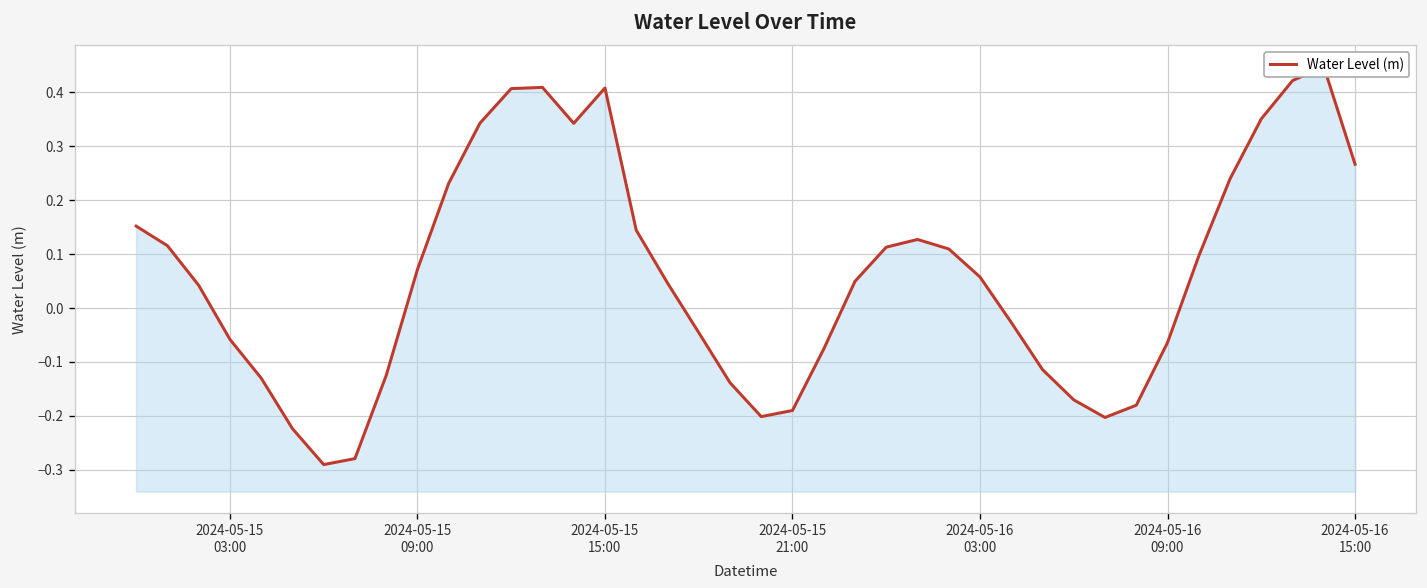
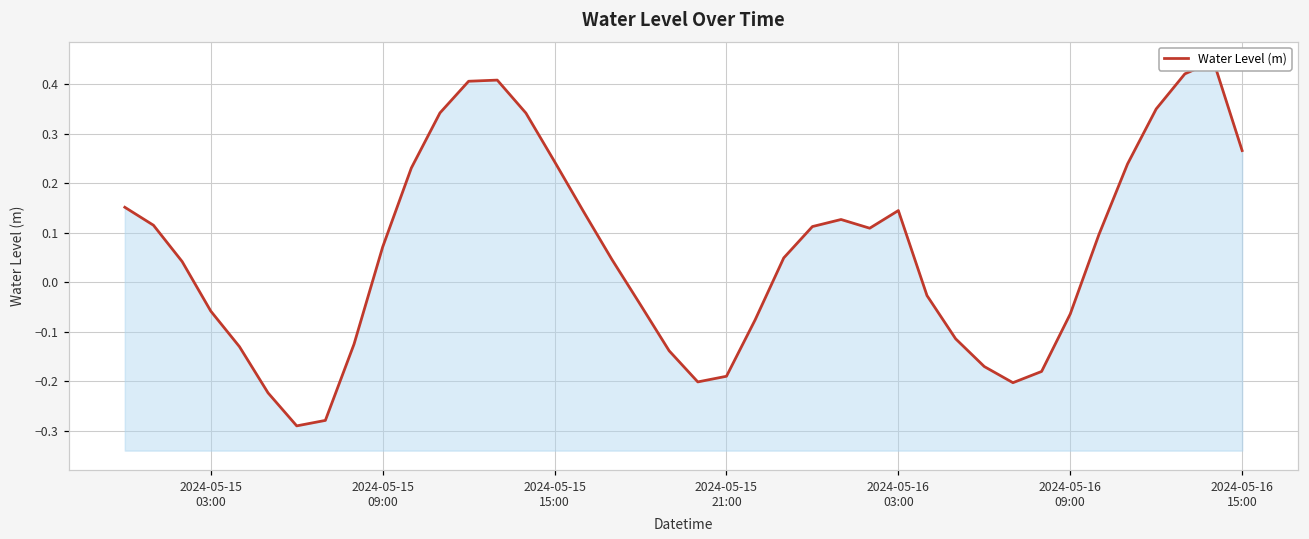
2024-05-15 15:00: 0.41 -> 0.24
2024-05-16 03:00: 0.06 -> 0.15
